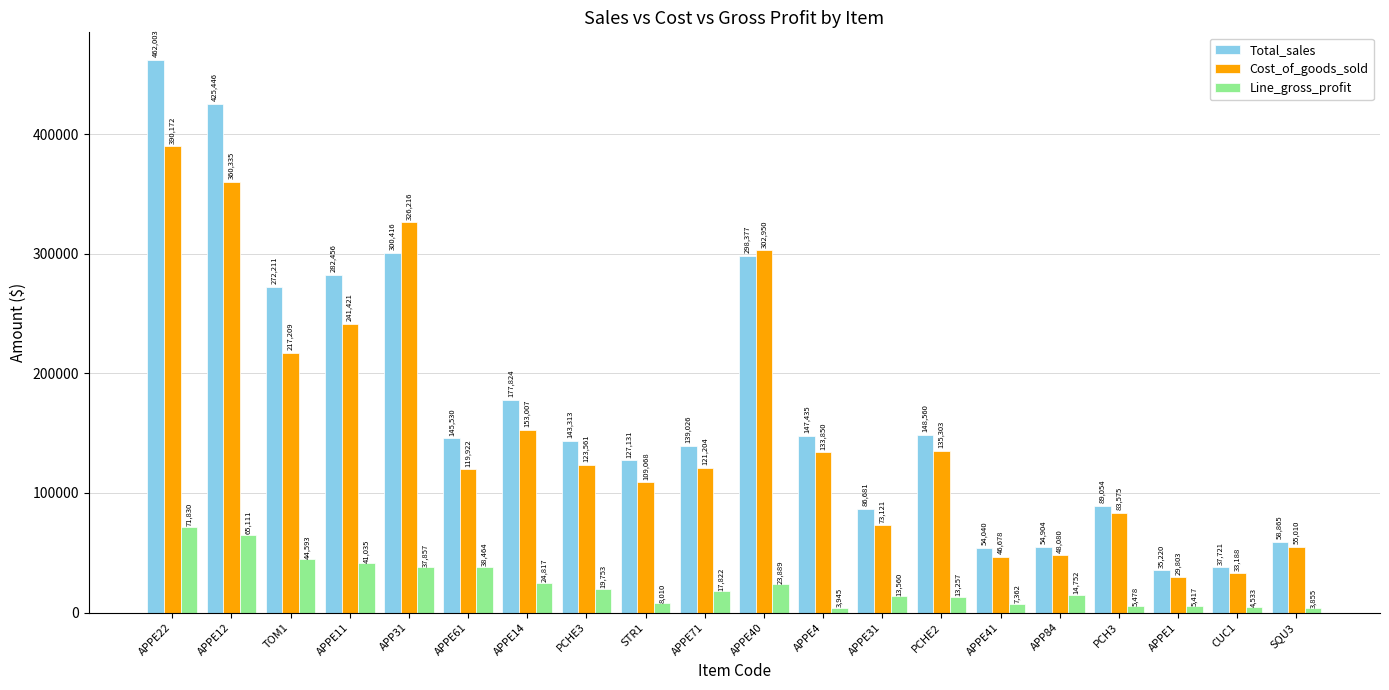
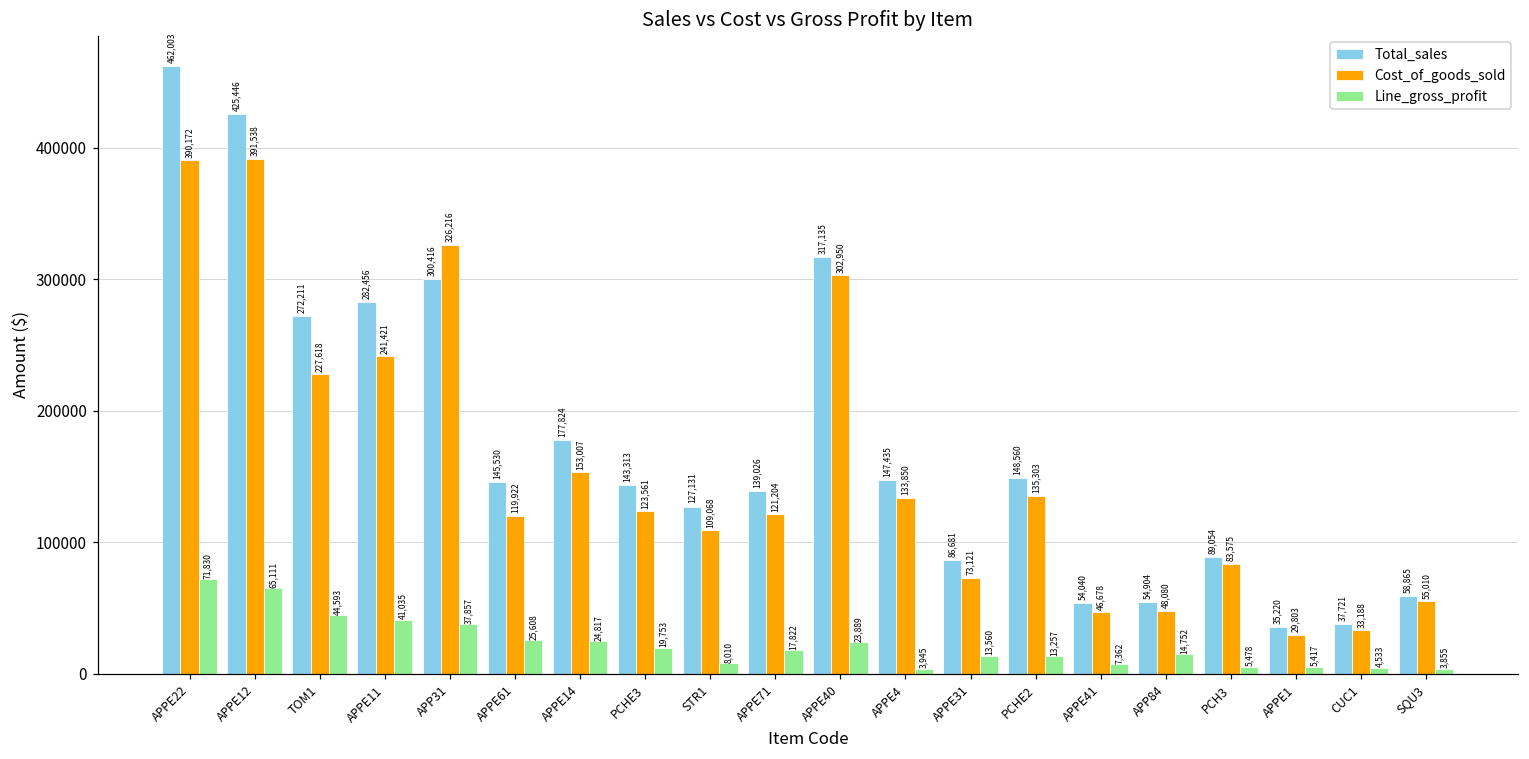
Cost_of_goods_sold, APPE12: 360,335 -> 391,538
Cost_of_goods_sold, TOM1: 217,209 -> 227,618
Line_gross_profit, APPE61: 38,464 -> 25,608
Total_sales, APPE40: 298,377 -> 317,135
